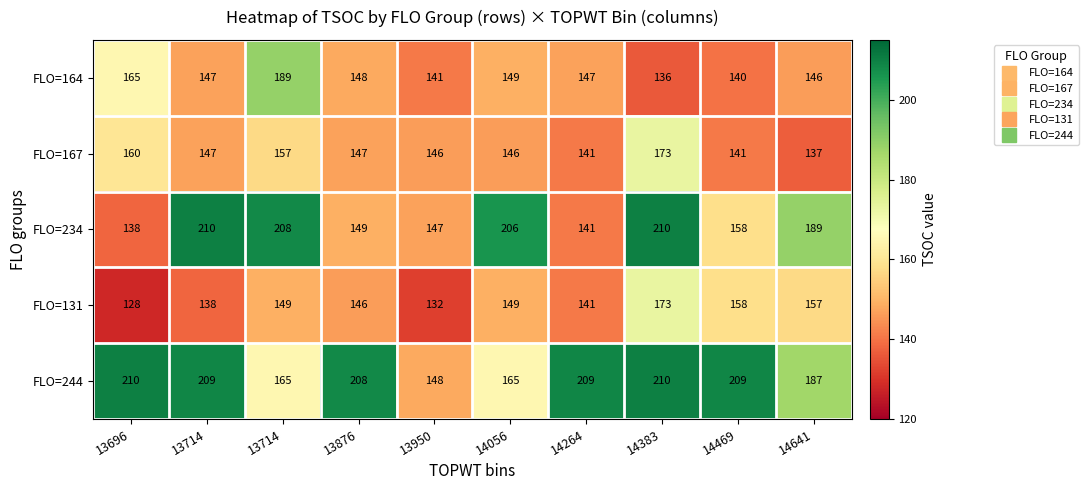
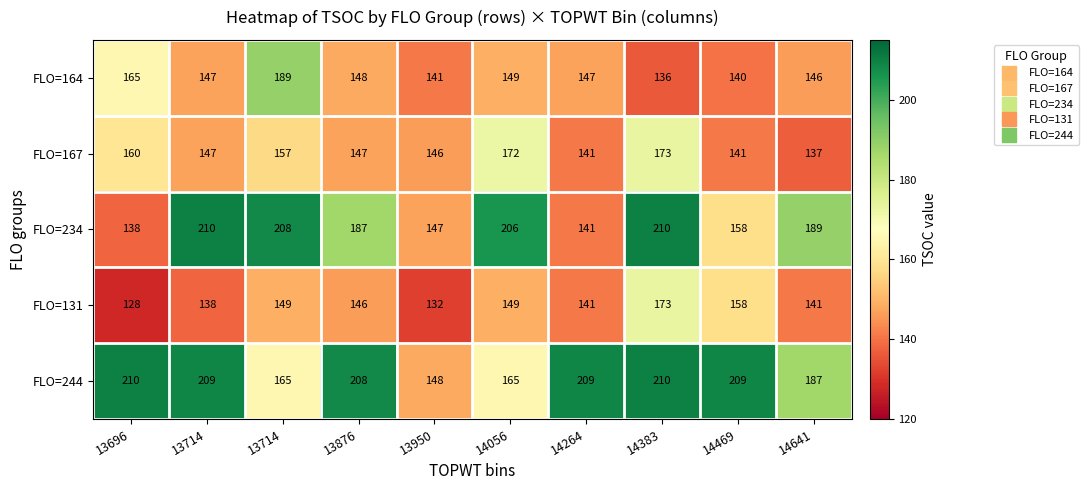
FLO=167, 14056: 146 -> 172
FLO=234, 13876: 149 -> 187
FLO=131, 14641: 157 -> 141
